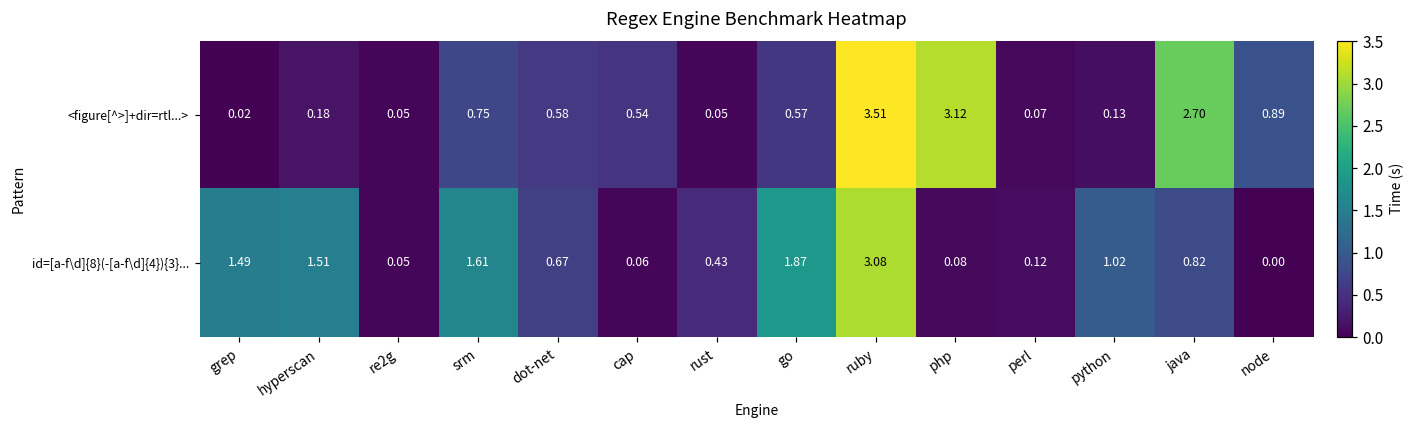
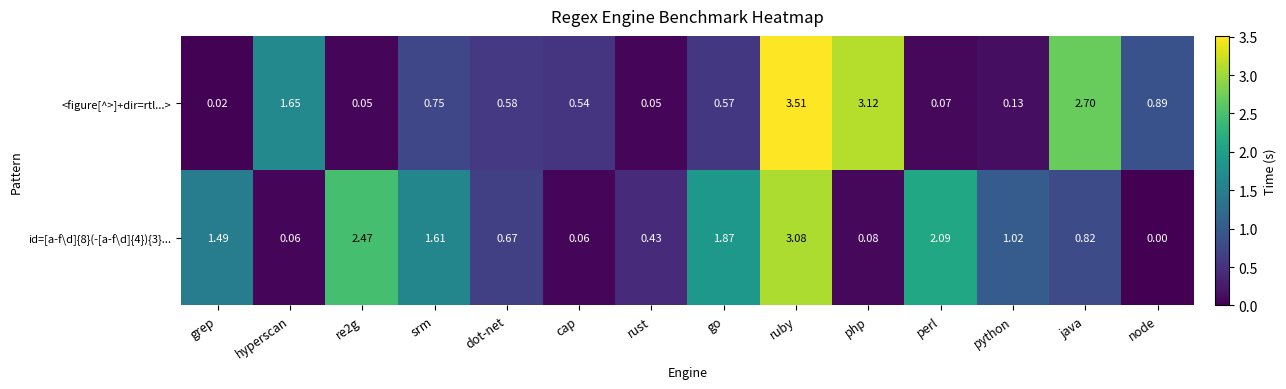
<figure[^>]+dir=rtl...>, hyperscan: 0.18 -> 1.65
id=[a-f\d]{8}(-[a-f\d]{4}){3}..., hyperscan: 1.51 -> 0.06
id=[a-f\d]{8}(-[a-f\d]{4}){3}..., re2g: 0.05 -> 2.47
id=[a-f\d]{8}(-[a-f\d]{4}){3}..., perl: 0.12 -> 2.09
